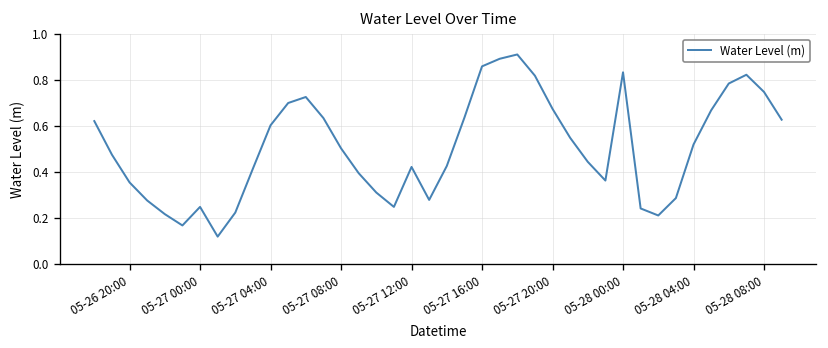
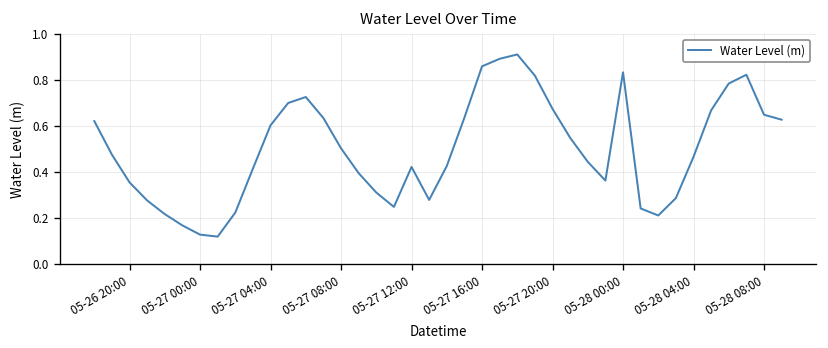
05-27 00:00: 0.25 -> 0.13
05-28 04:00: 0.52 -> 0.47
05-28 08:00: 0.75 -> 0.65
